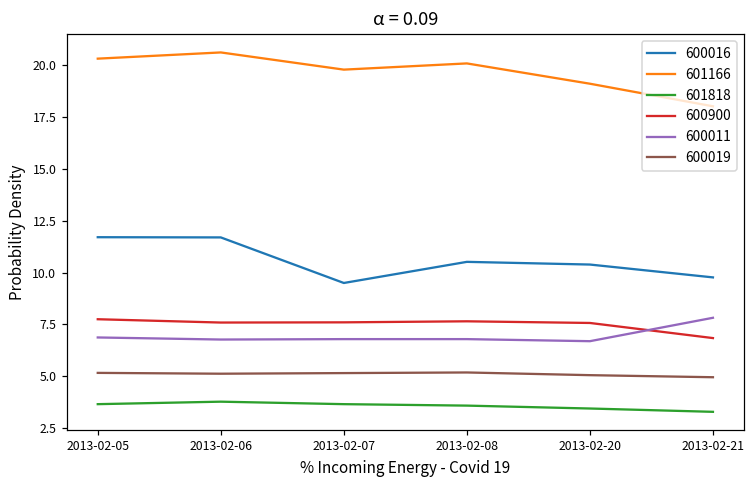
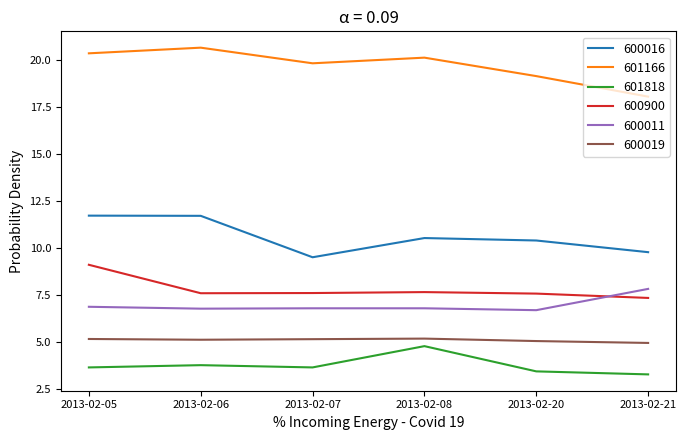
600900, 2013-02-05: 7.8 -> 9.1
601818, 2013-02-08: 3.6 -> 4.8
600900, 2013-02-21: 6.8 -> 7.3
